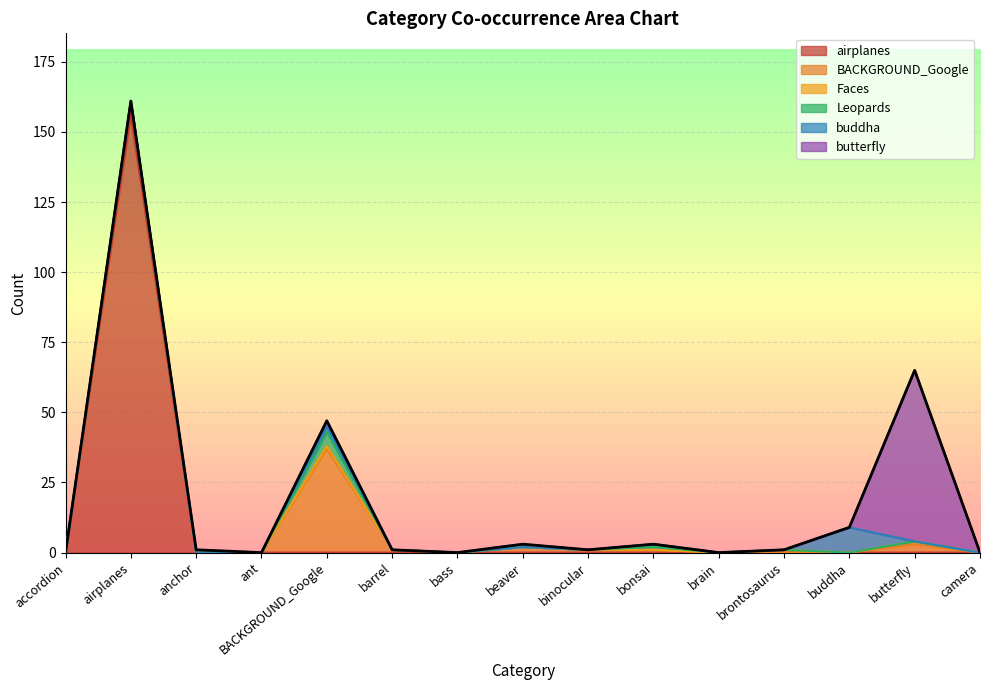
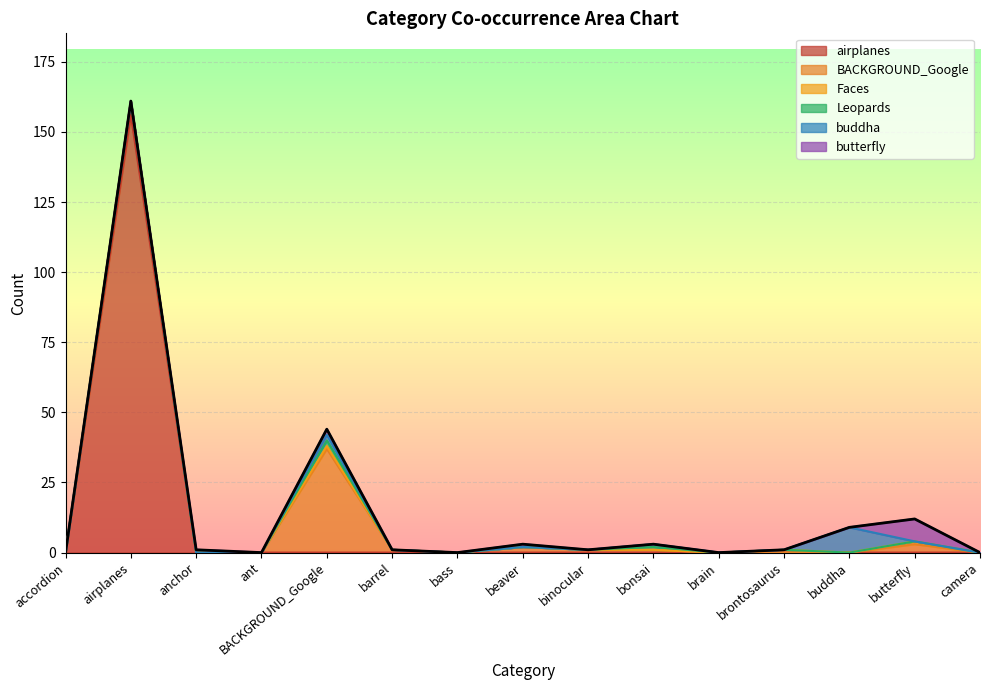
Leopards, BACKGROUND_Google: 5 -> 2
butterfly, butterfly: 61 -> 8
